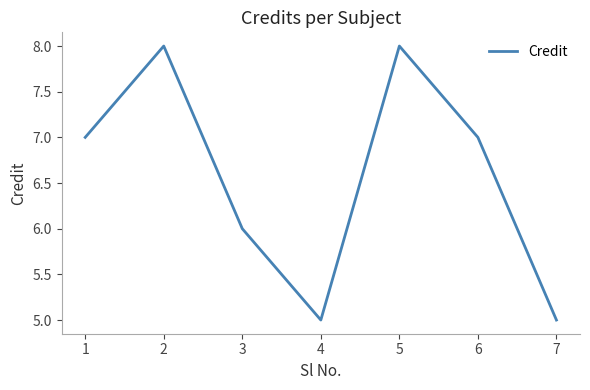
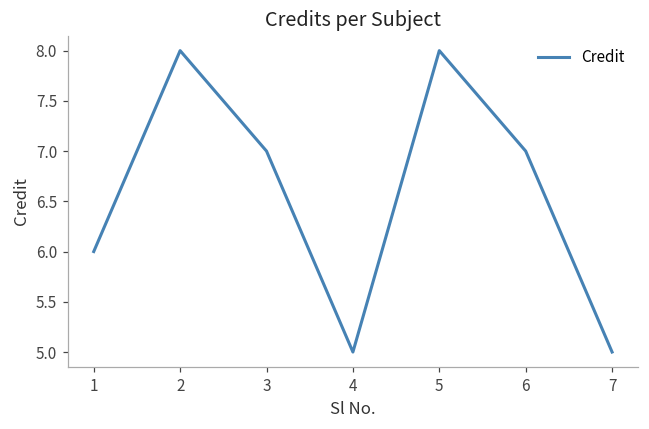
1: 7 -> 6
3: 6 -> 7
